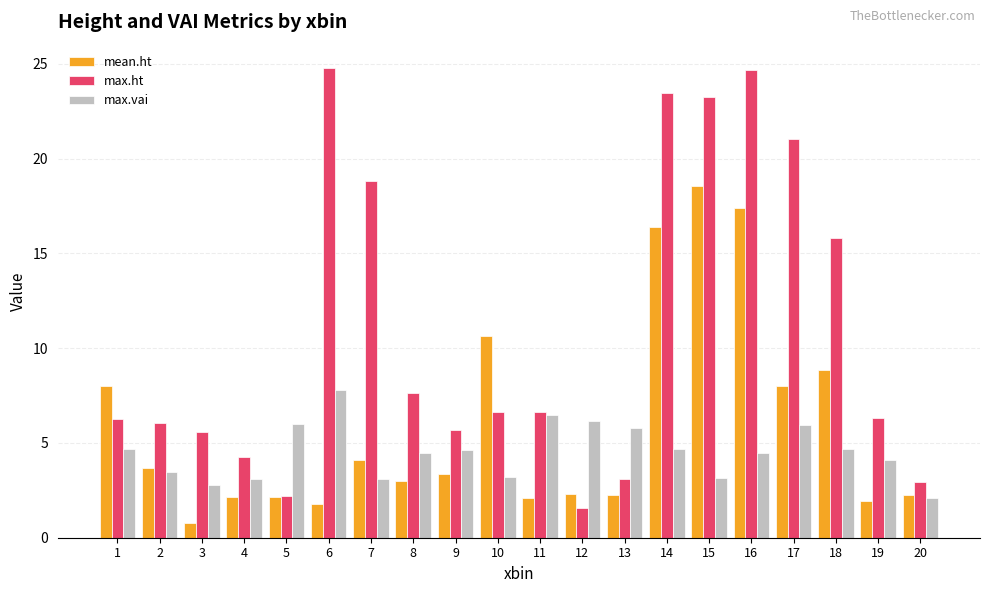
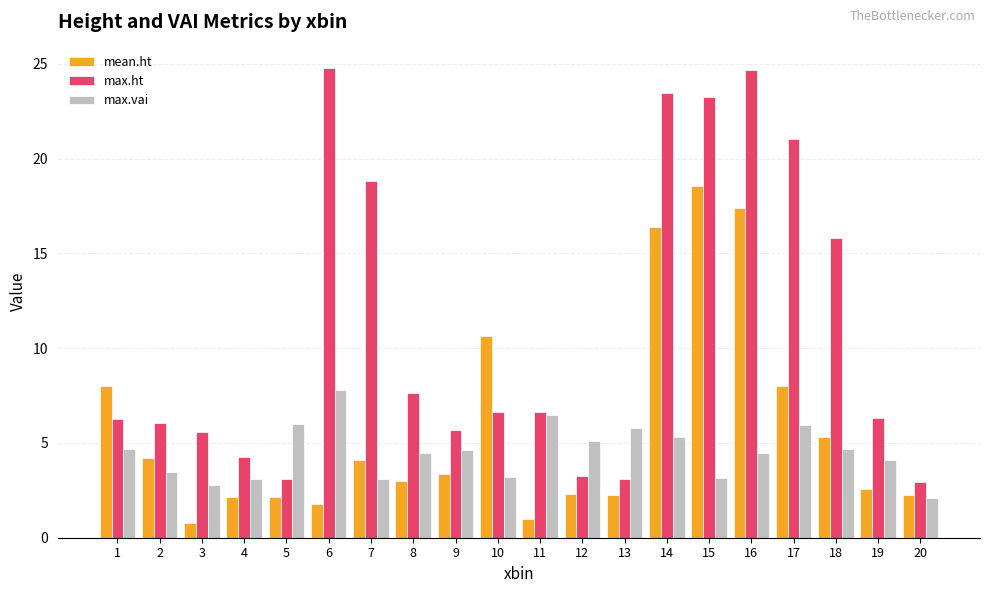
mean.ht, 2: 3.7 -> 4.2
max.ht, 5: 2.2 -> 3.1
mean.ht, 11: 2.1 -> 1.0
max.ht, 12: 1.6 -> 3.3
max.vai, 12: 6.2 -> 5.1
max.vai, 14: 4.7 -> 5.3
mean.ht, 18: 8.9 -> 5.3
mean.ht, 19: 1.9 -> 2.6
